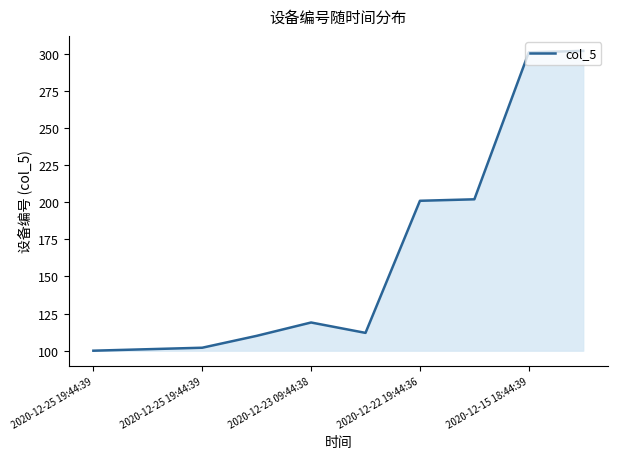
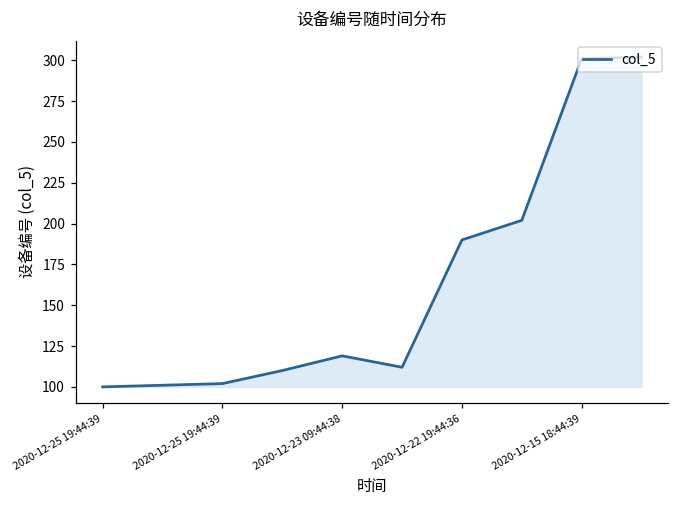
2020-12-22 19:44:36: 201 -> 190
